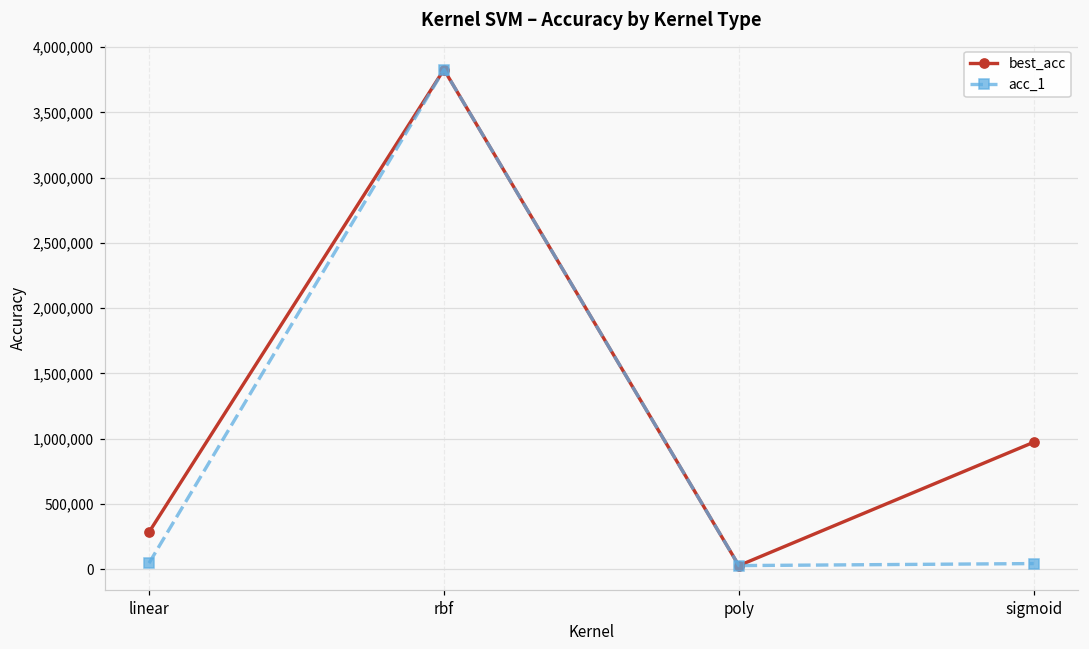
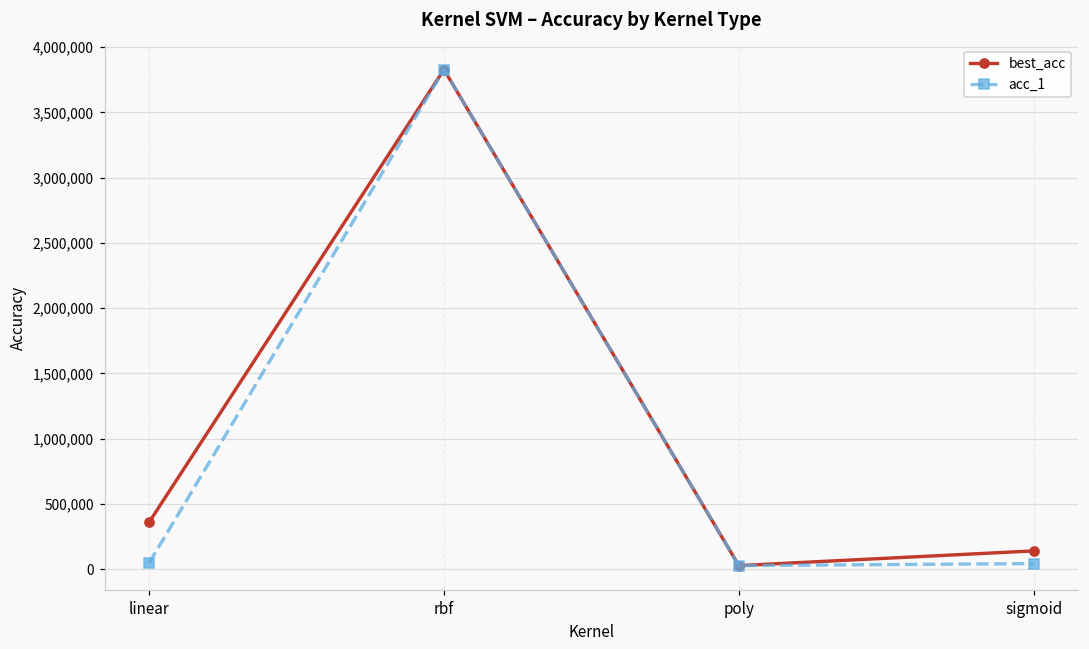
best_acc, linear: 280,000 -> 360,000
best_acc, sigmoid: 970,000 -> 140,000
